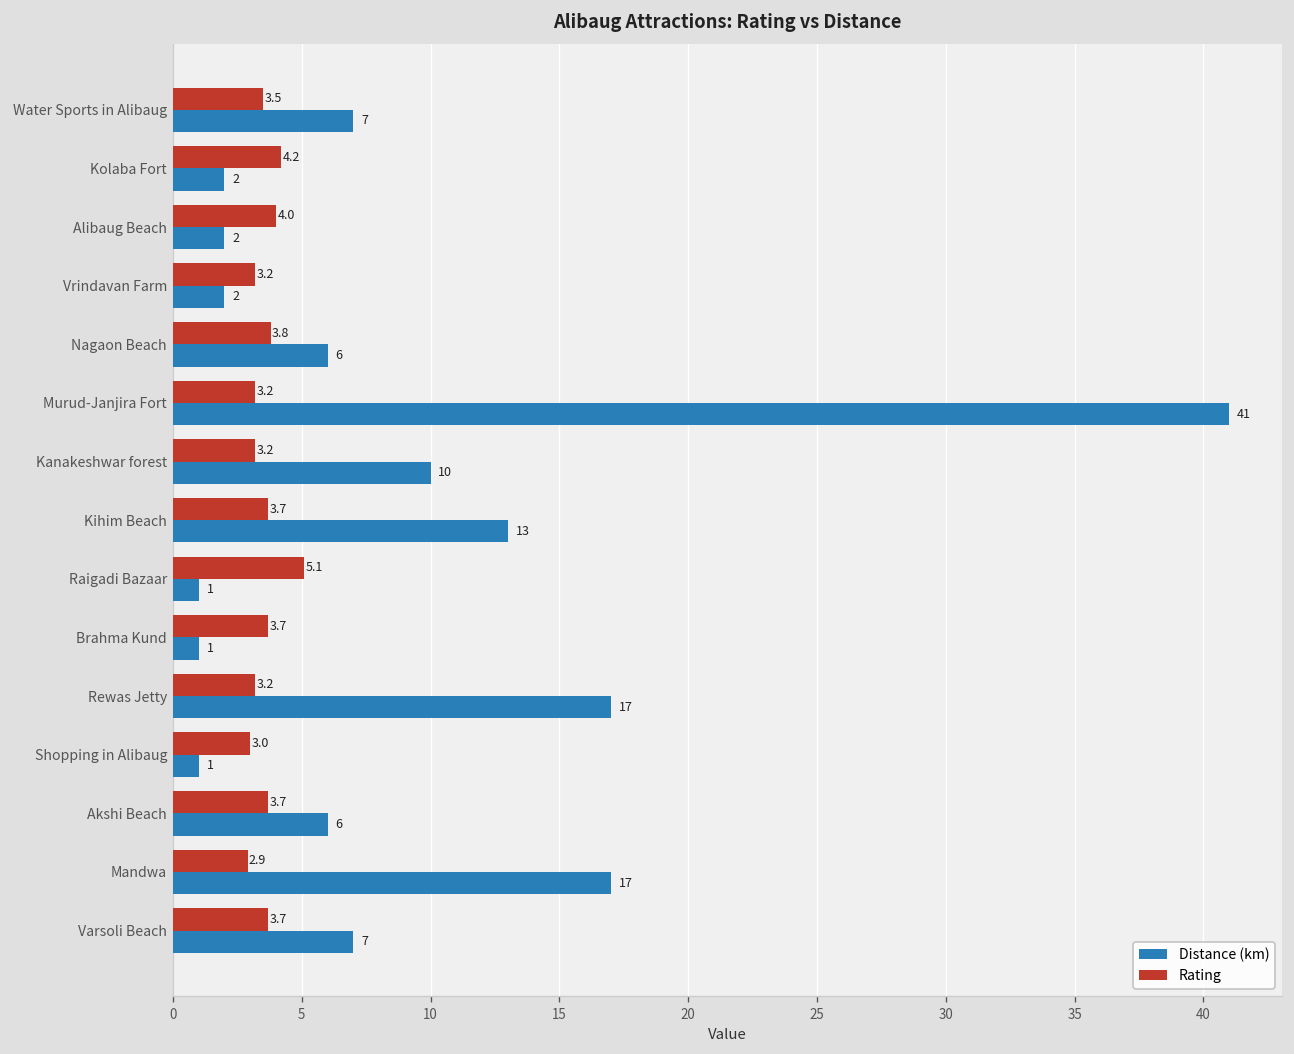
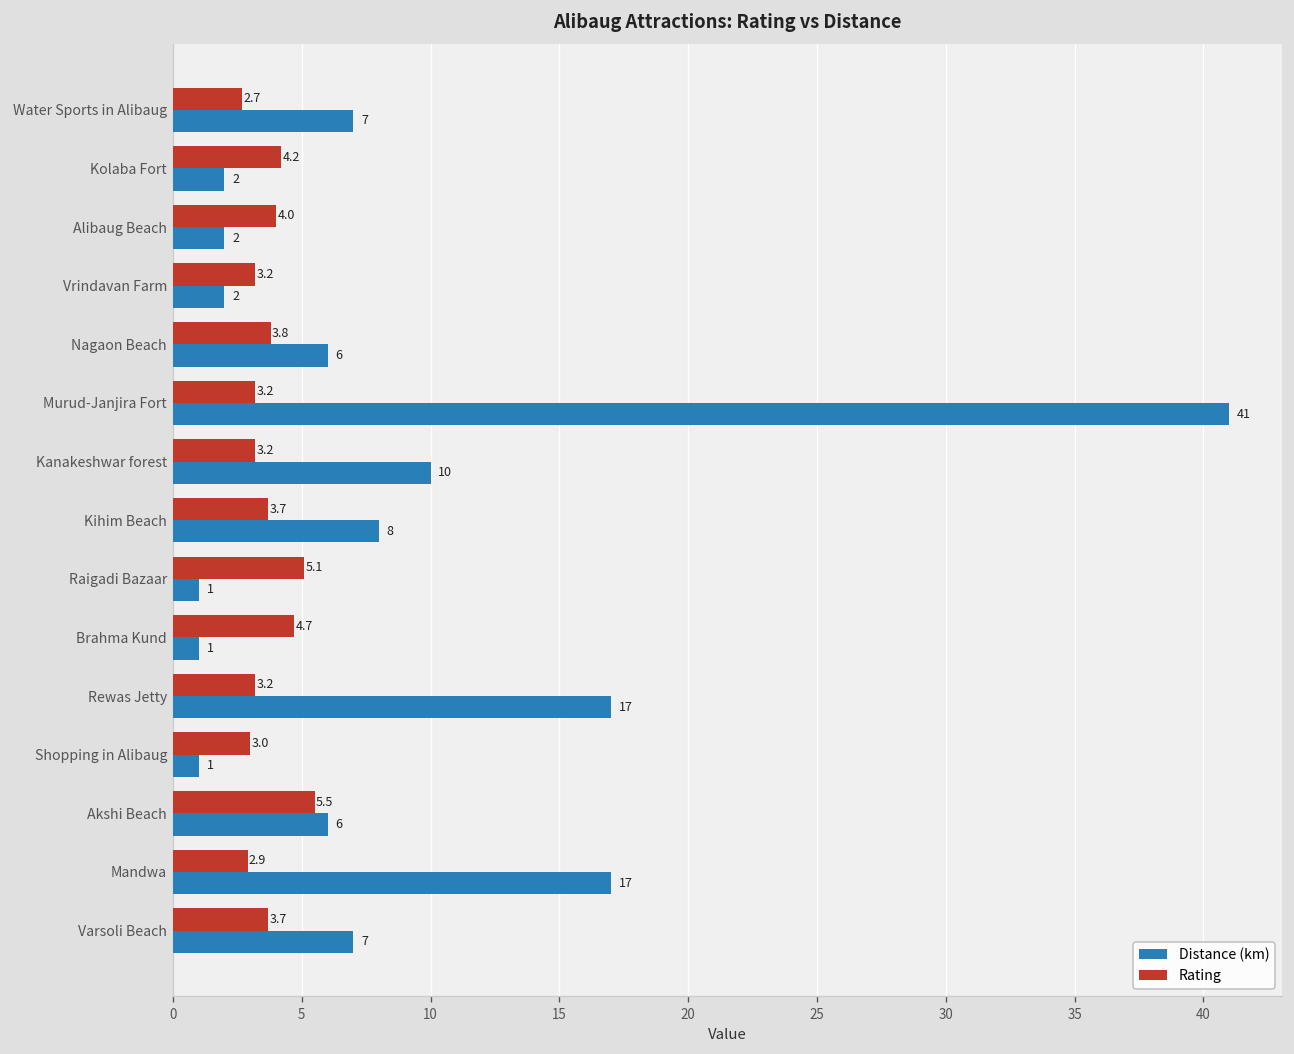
Rating, Water Sports in Alibaug: 3.5 -> 2.7
Distance (km), Kihim Beach: 13 -> 8
Rating, Brahma Kund: 3.7 -> 4.7
Rating, Akshi Beach: 3.7 -> 5.5
